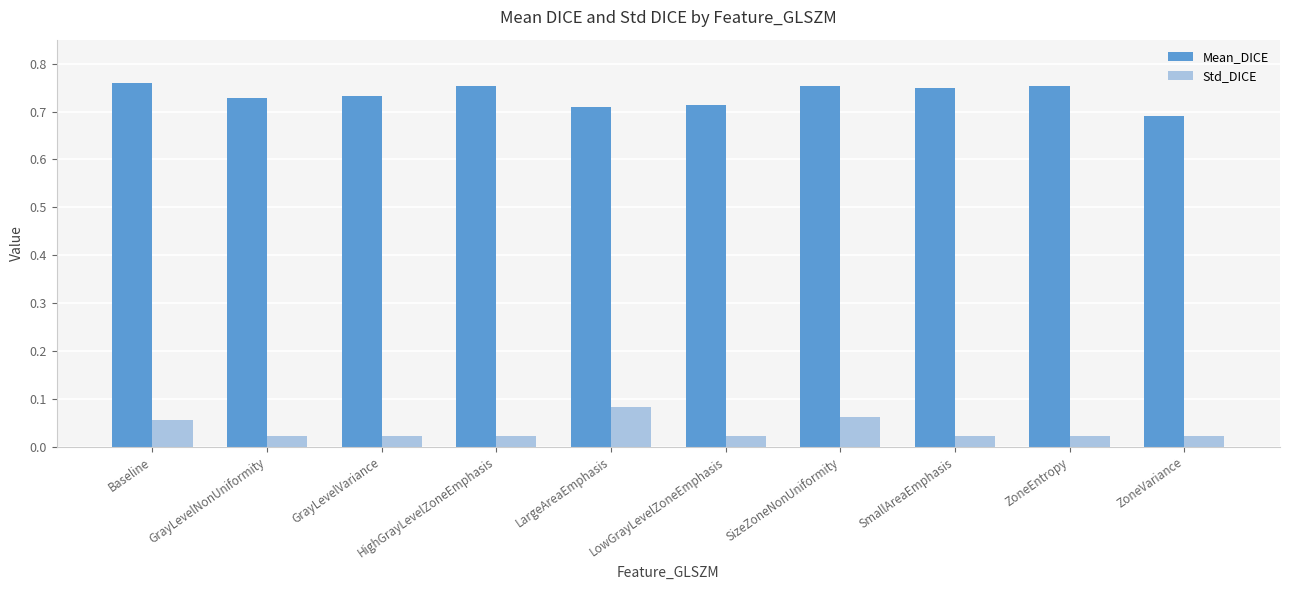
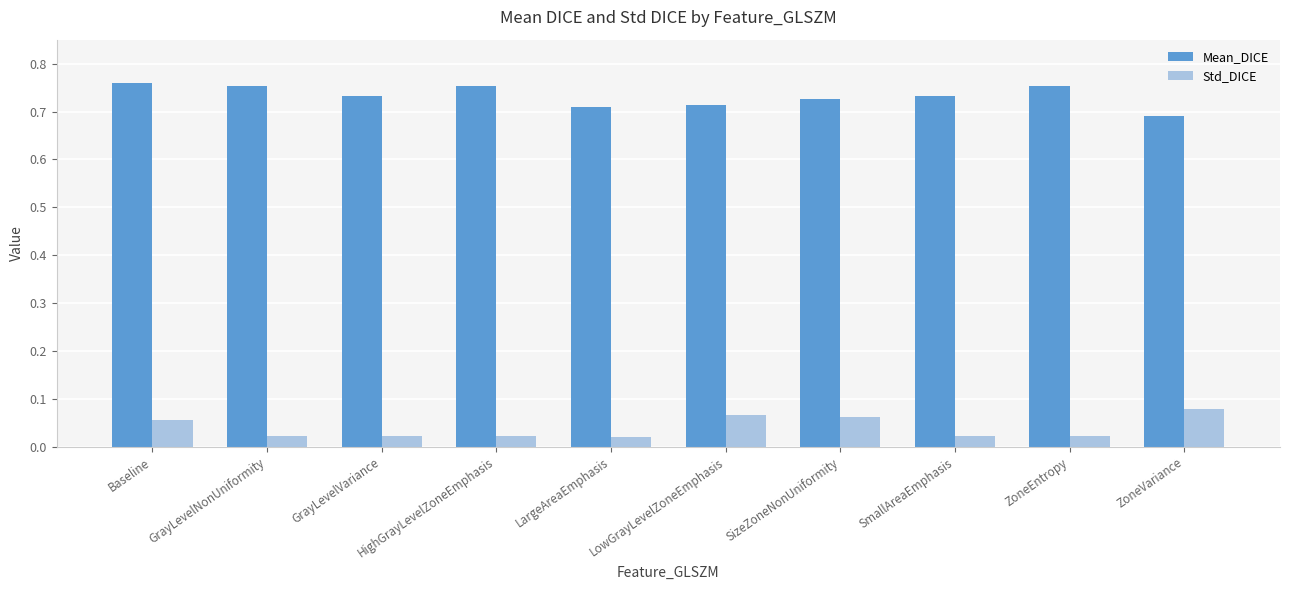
Mean_DICE, GrayLevelNonUniformity: 0.73 -> 0.75
Std_DICE, LargeAreaEmphasis: 0.08 -> 0.02
Std_DICE, LowGrayLevelZoneEmphasis: 0.02 -> 0.07
Mean_DICE, SizeZoneNonUniformity: 0.75 -> 0.73
Mean_DICE, SmallAreaEmphasis: 0.75 -> 0.73
Std_DICE, ZoneVariance: 0.02 -> 0.08
